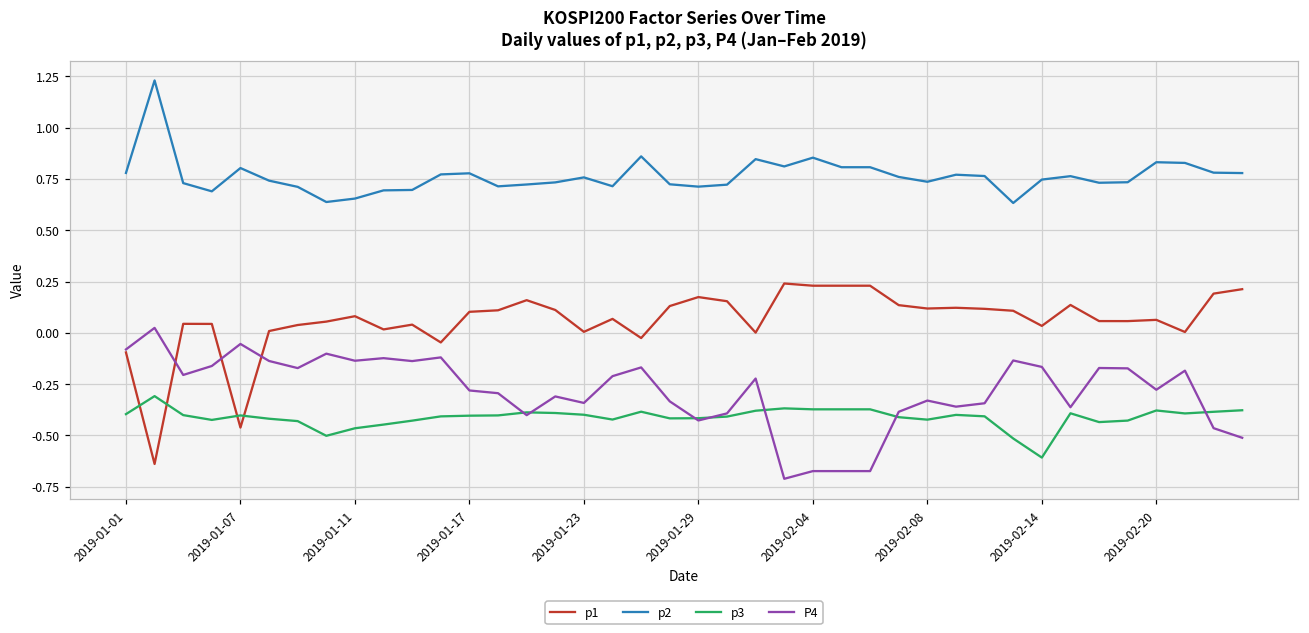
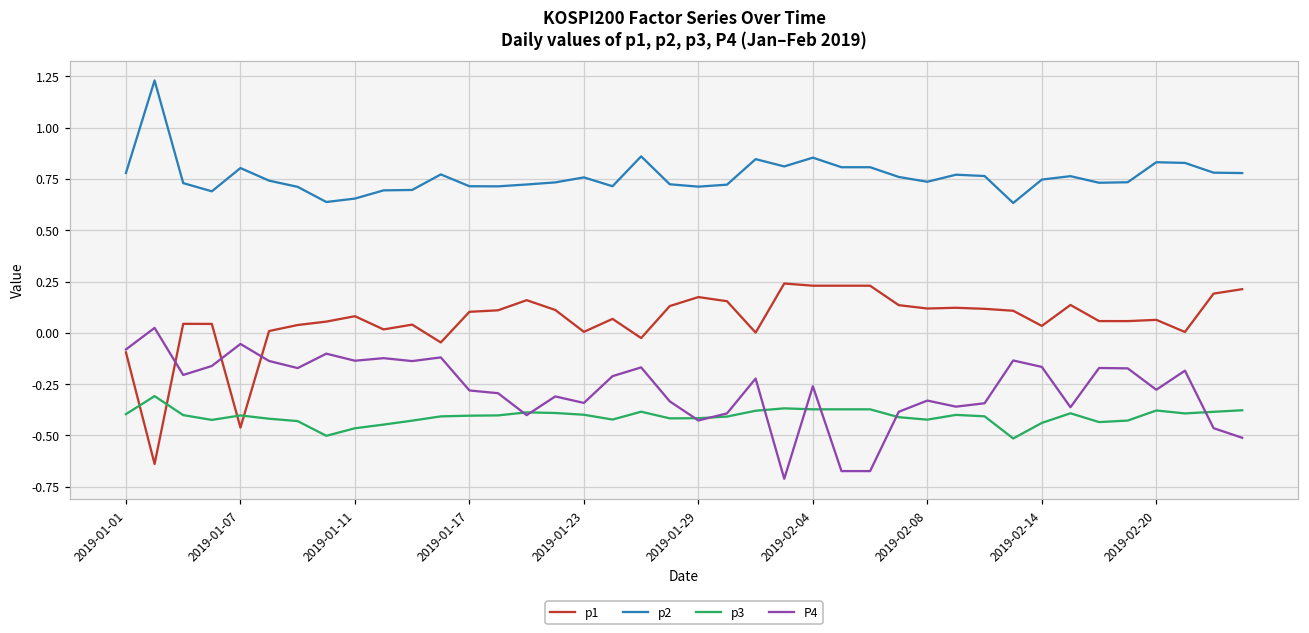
p2, 2019-01-17: 0.78 -> 0.71
P4, 2019-02-04: -0.67 -> -0.26
p3, 2019-02-14: -0.61 -> -0.44
